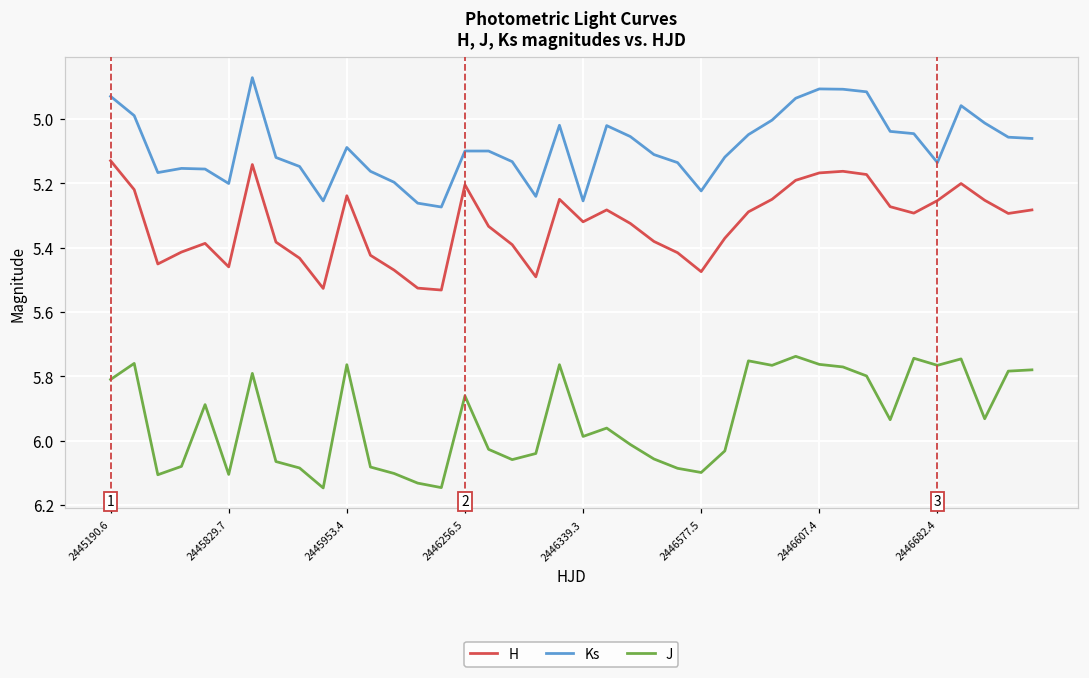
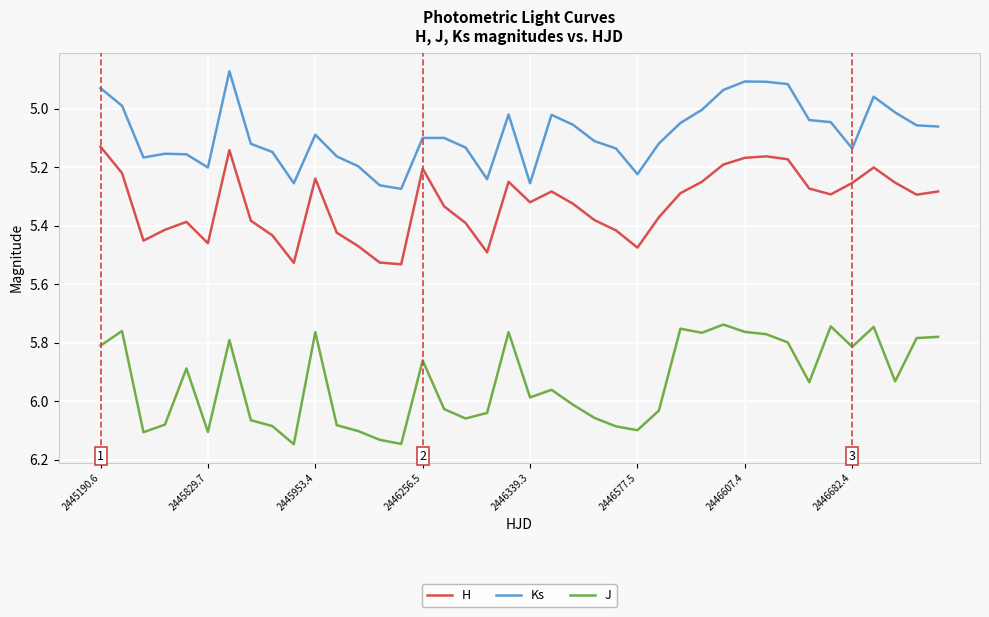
J, 2446682.4: 5.77 -> 5.81
